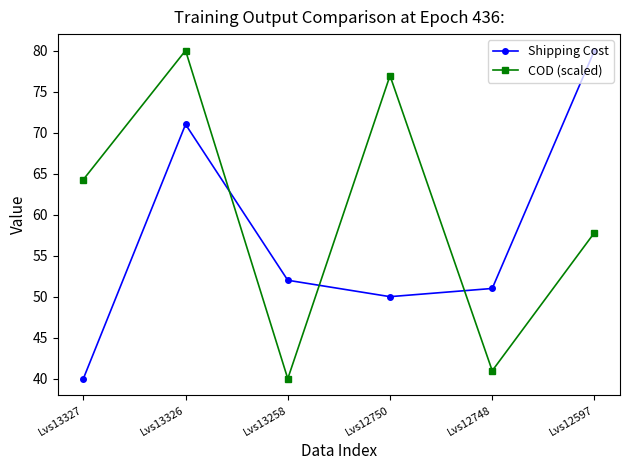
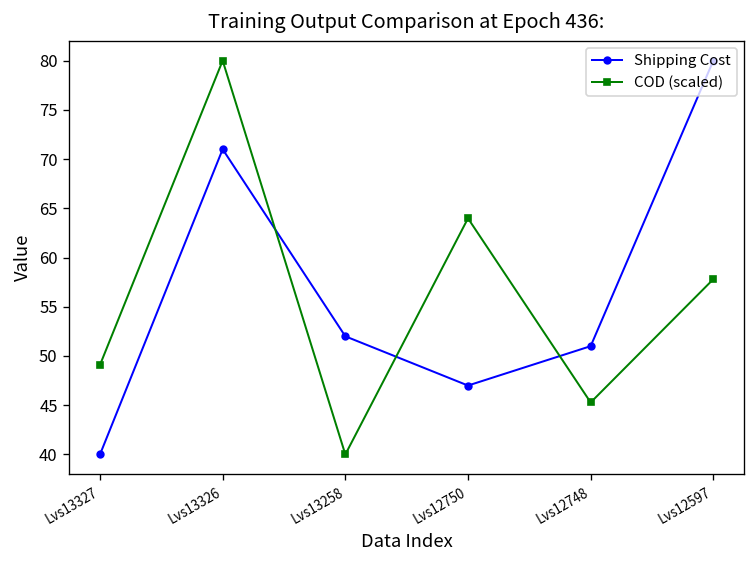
COD (scaled), Lvs13327: 64 -> 49
Shipping Cost, Lvs12750: 50 -> 47
COD (scaled), Lvs12750: 77 -> 64
COD (scaled), Lvs12748: 41 -> 45
